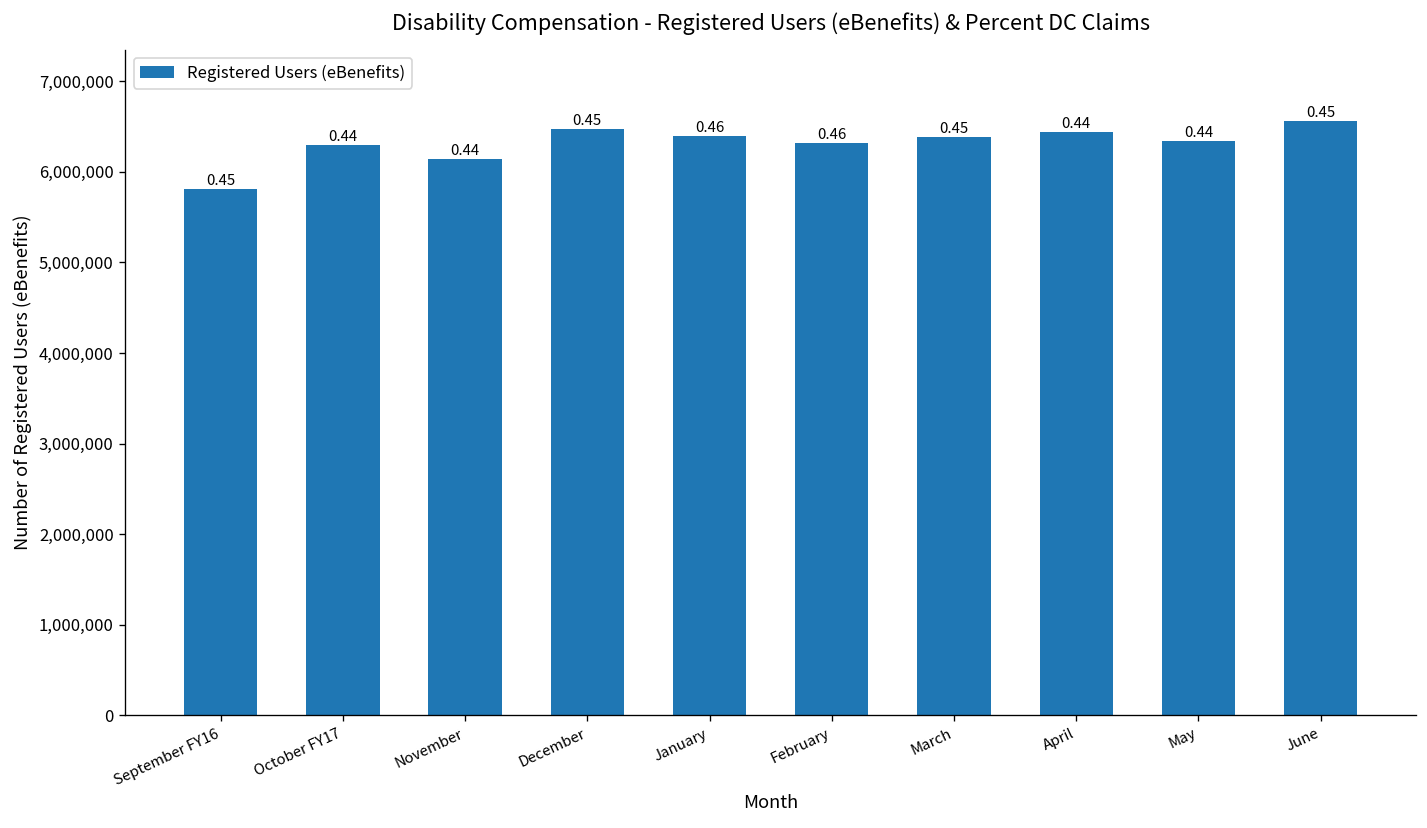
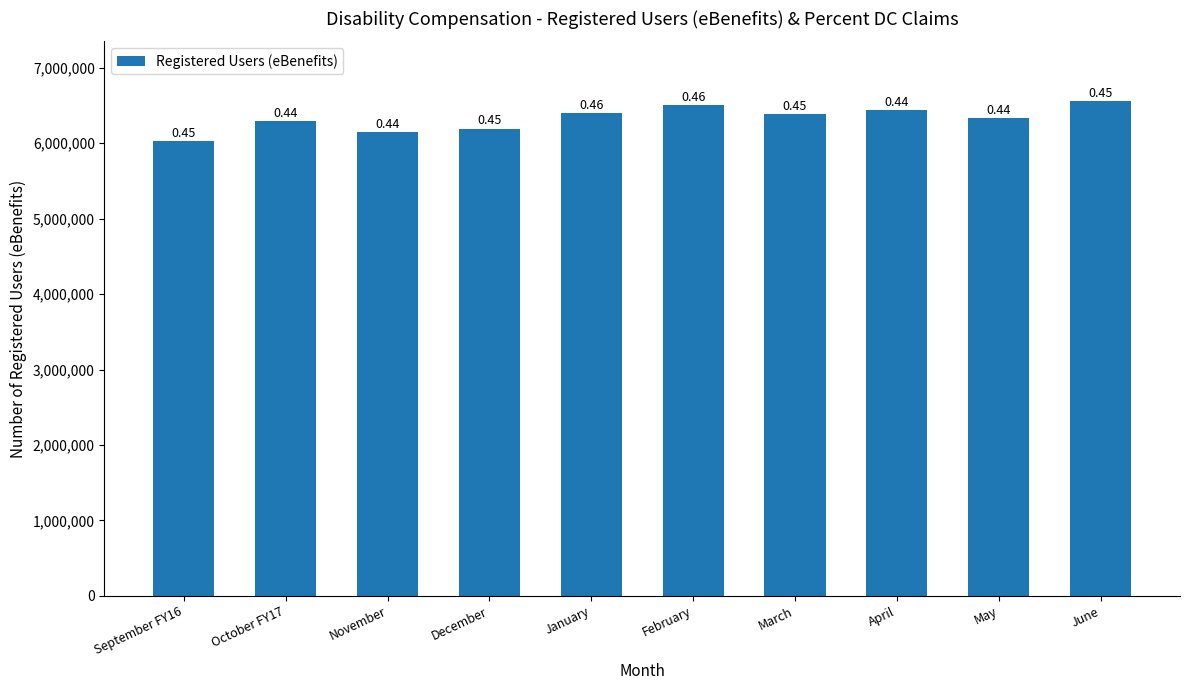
September FY16: 5,800,000 -> 6,000,000
December: 6,500,000 -> 6,200,000
February: 6,300,000 -> 6,500,000
